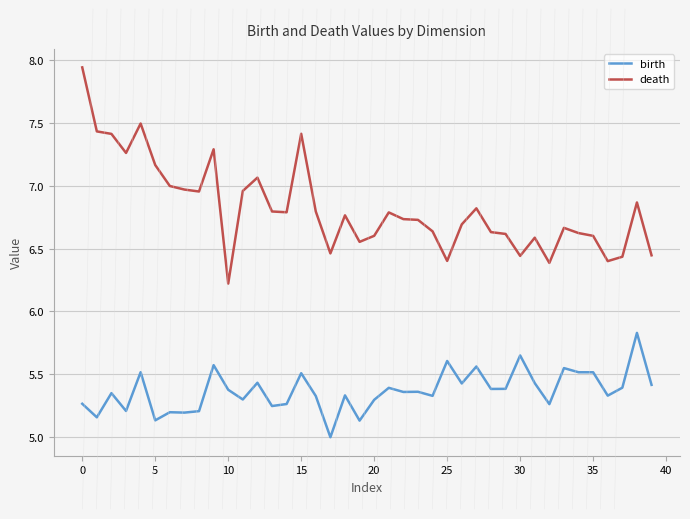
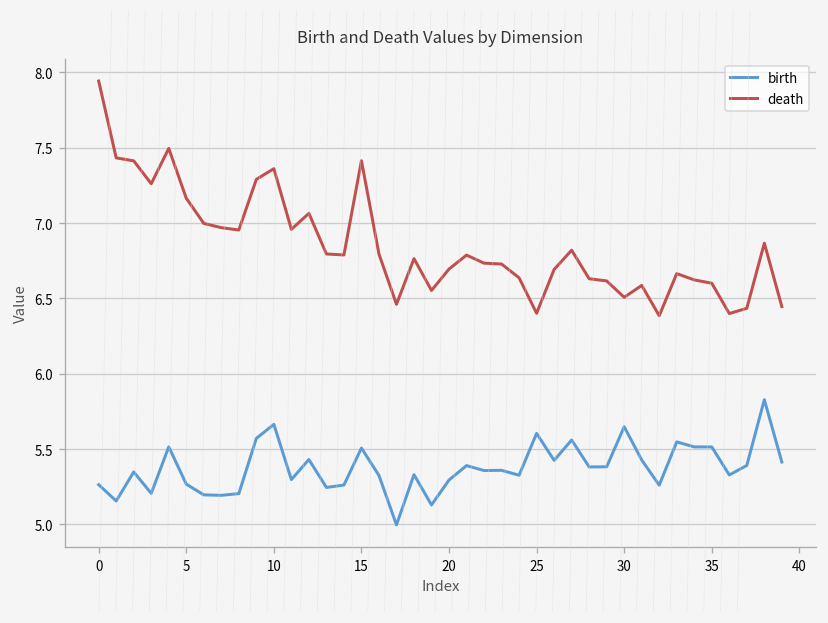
birth, 5: 5.13 -> 5.27
birth, 10: 5.37 -> 5.66
death, 10: 6.22 -> 7.36
death, 20: 6.60 -> 6.69
death, 30: 6.44 -> 6.51
